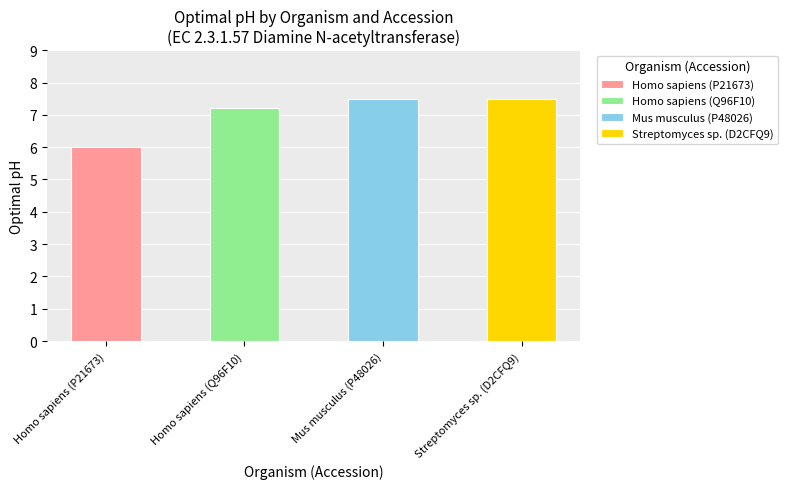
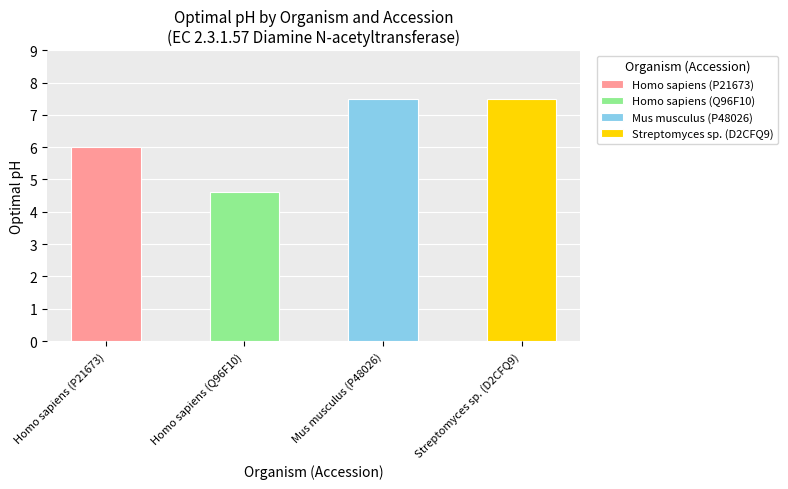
Homo sapiens (Q96F10): 7.2 -> 4.6
